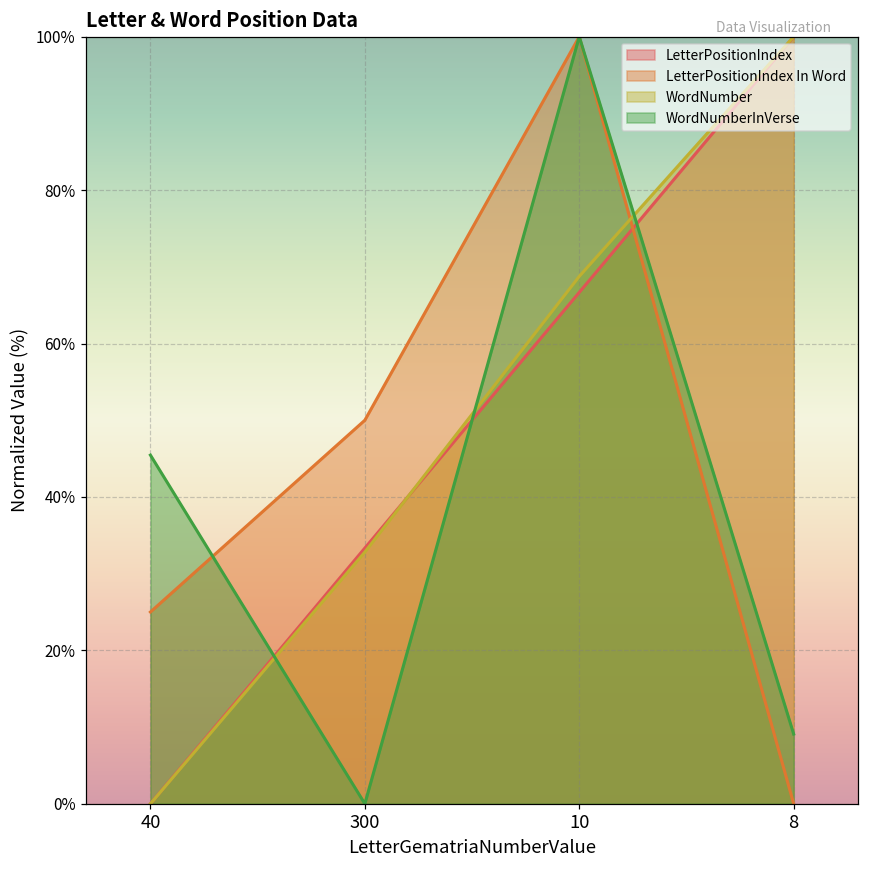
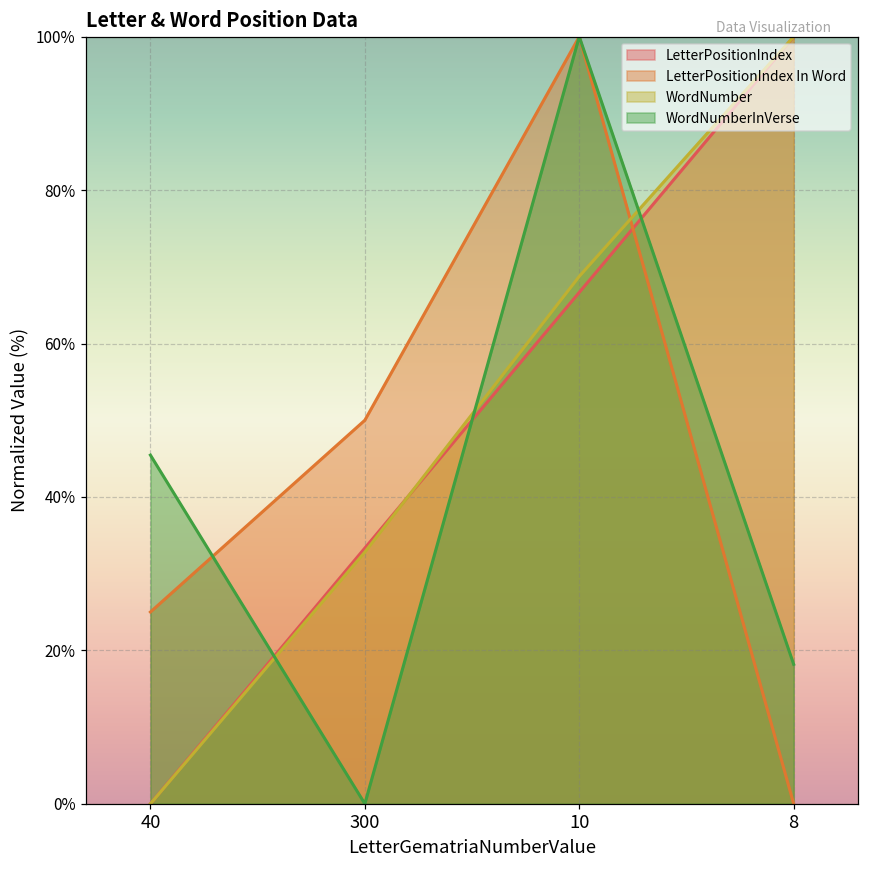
WordNumberInVerse, 8: 9% -> 18%
